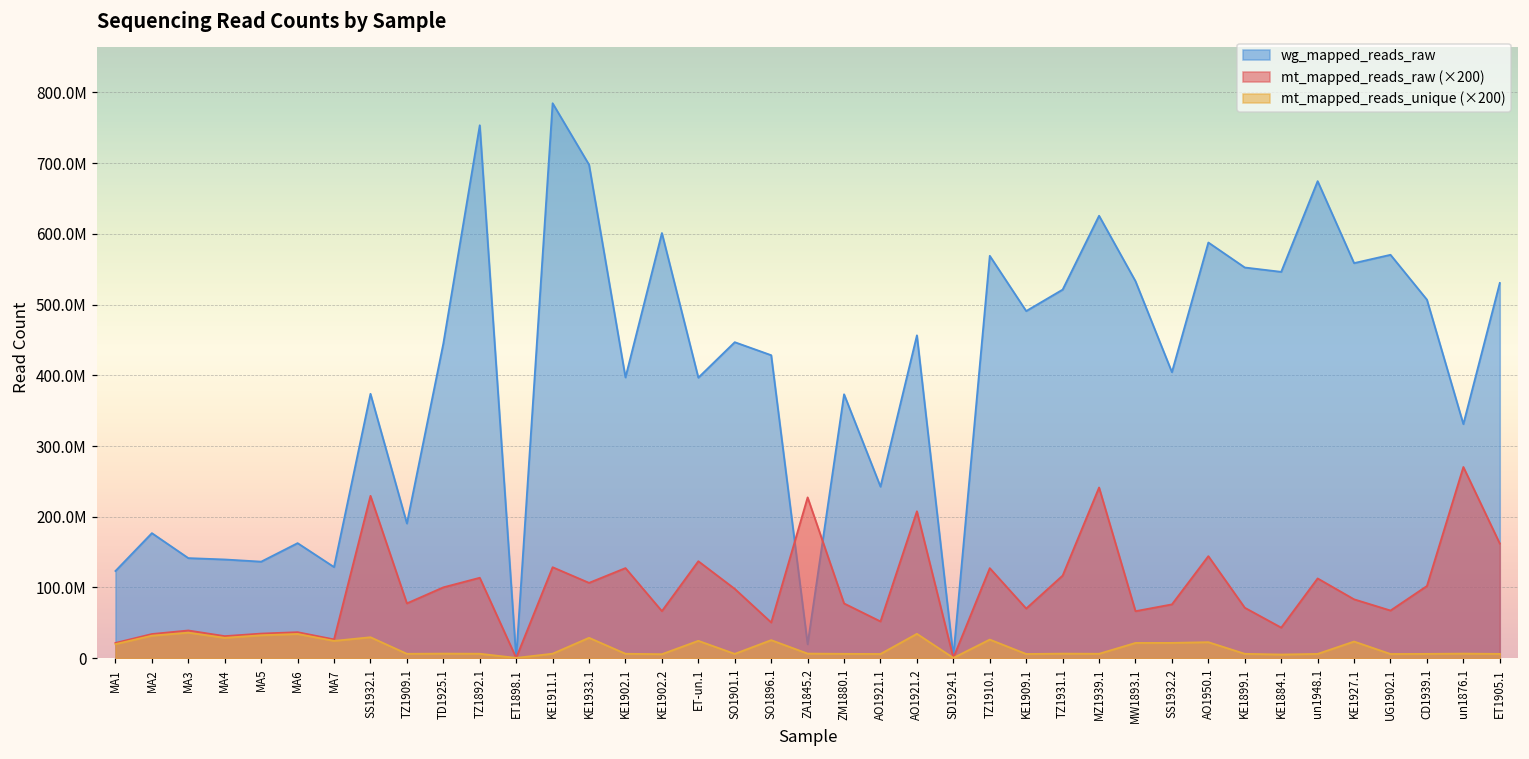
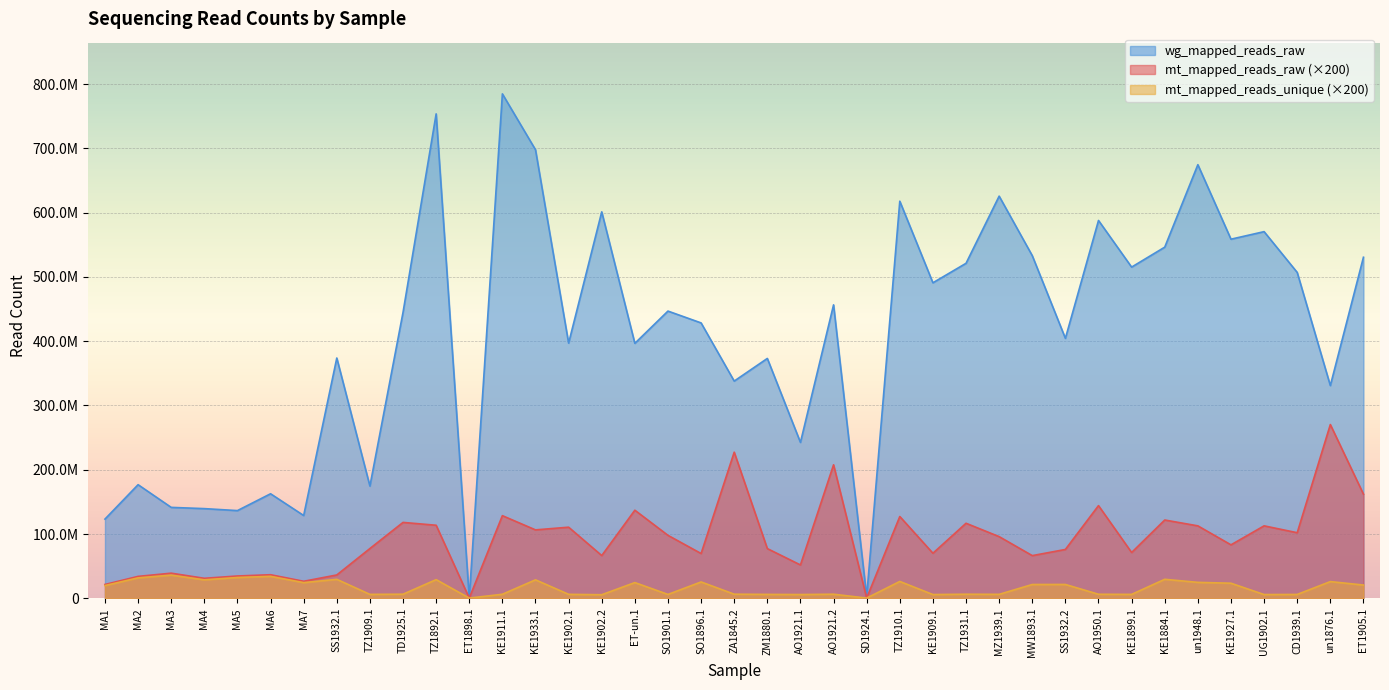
mt_mapped_reads_raw (×200), SS1932.1: 230000000 -> 40000000
wg_mapped_reads_raw, TZ1909.1: 190000000 -> 170000000
mt_mapped_reads_raw (×200), TD1925.1: 100000000 -> 120000000
mt_mapped_reads_unique (×200), TZ1892.1: 10000000 -> 30000000
mt_mapped_reads_raw (×200), KE1902.1: 130000000 -> 110000000
mt_mapped_reads_raw (×200), SO1896.1: 50000000 -> 70000000
wg_mapped_reads_raw, ZA1845.2: 20000000 -> 340000000
mt_mapped_reads_unique (×200), AO1921.2: 30000000 -> 10000000
wg_mapped_reads_raw, TZ1910.1: 570000000 -> 620000000
mt_mapped_reads_raw (×200), MZ1939.1: 240000000 -> 100000000
mt_mapped_reads_unique (×200), AO1950.1: 20000000 -> 10000000
wg_mapped_reads_raw, KE1899.1: 550000000 -> 520000000
mt_mapped_reads_raw (×200), KE1884.1: 40000000 -> 120000000
mt_mapped_reads_unique (×200), KE1884.1: 10000000 -> 30000000
mt_mapped_reads_unique (×200), un1948.1: 10000000 -> 20000000
mt_mapped_reads_raw (×200), UG1902.1: 70000000 -> 110000000
mt_mapped_reads_unique (×200), un1876.1: 10000000 -> 30000000
mt_mapped_reads_unique (×200), ET1905.1: 10000000 -> 20000000
